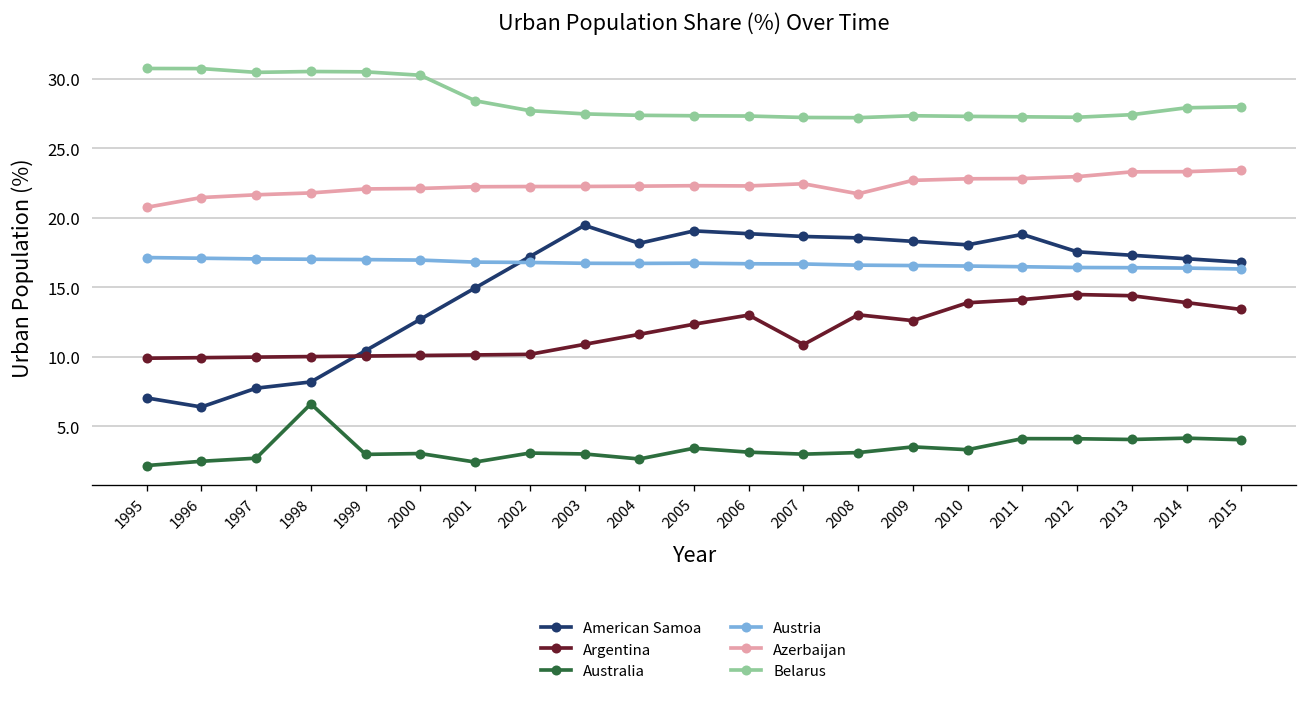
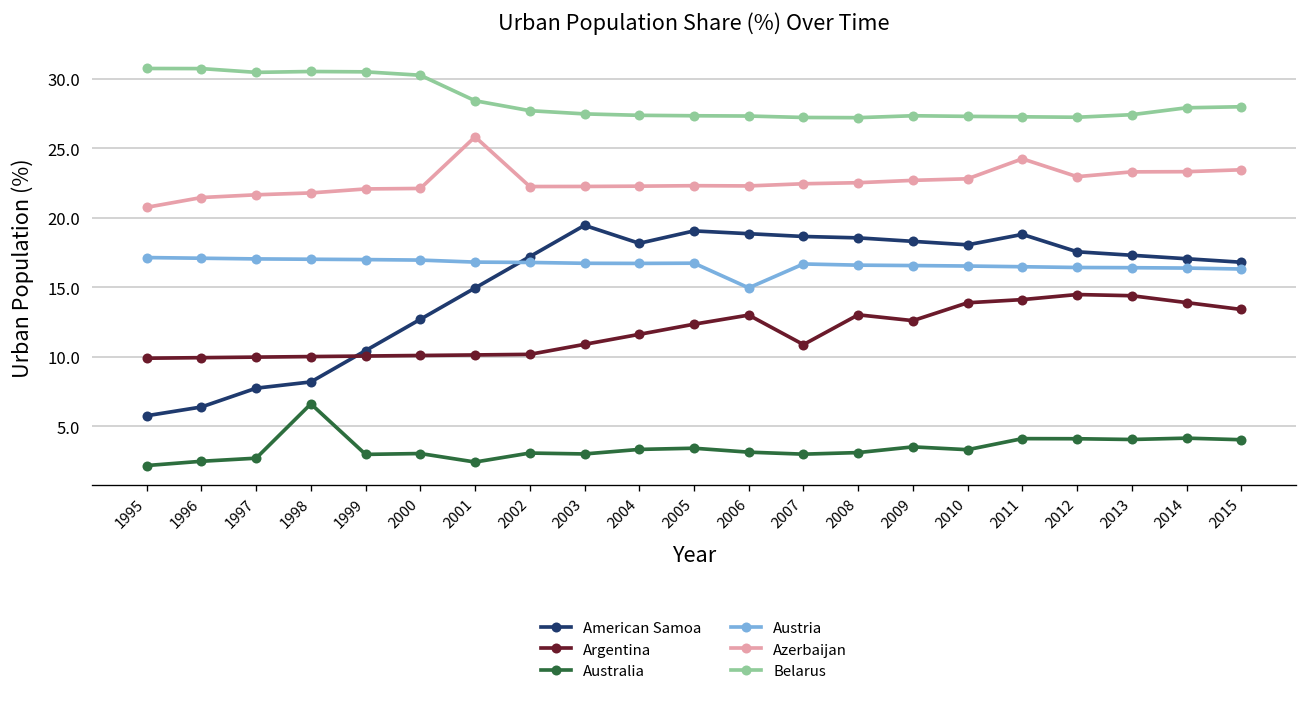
American Samoa, 1995: 7.1 -> 5.8
Azerbaijan, 2001: 22.2 -> 25.8
Australia, 2004: 2.7 -> 3.4
Austria, 2006: 16.7 -> 15.0
Azerbaijan, 2008: 21.7 -> 22.5
Azerbaijan, 2011: 22.8 -> 24.2
